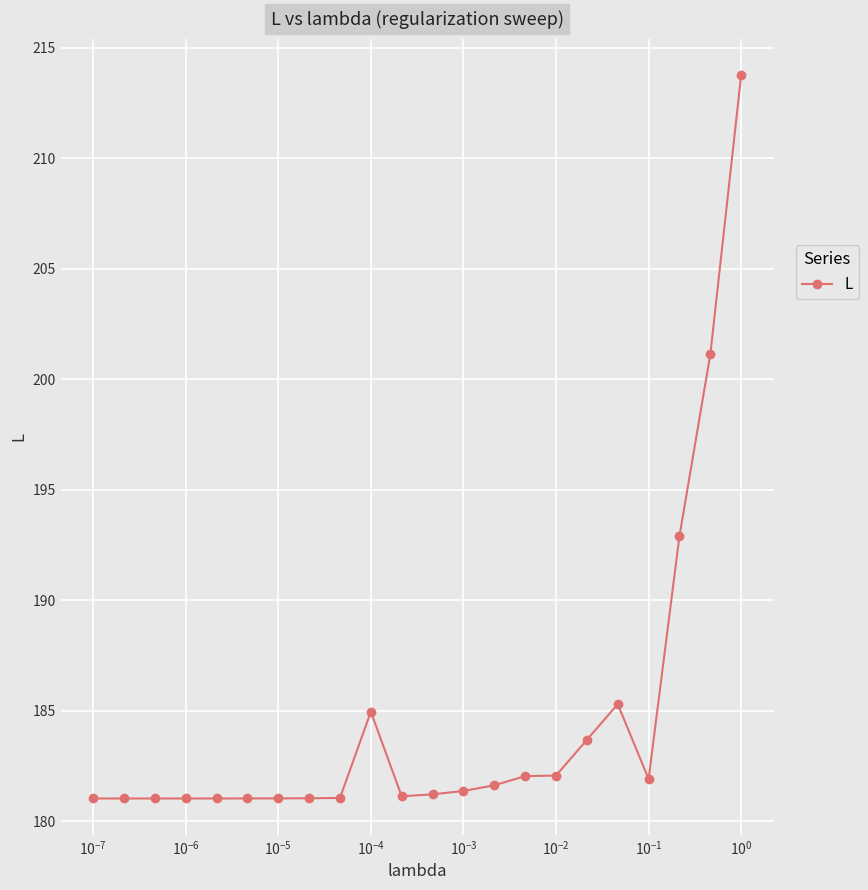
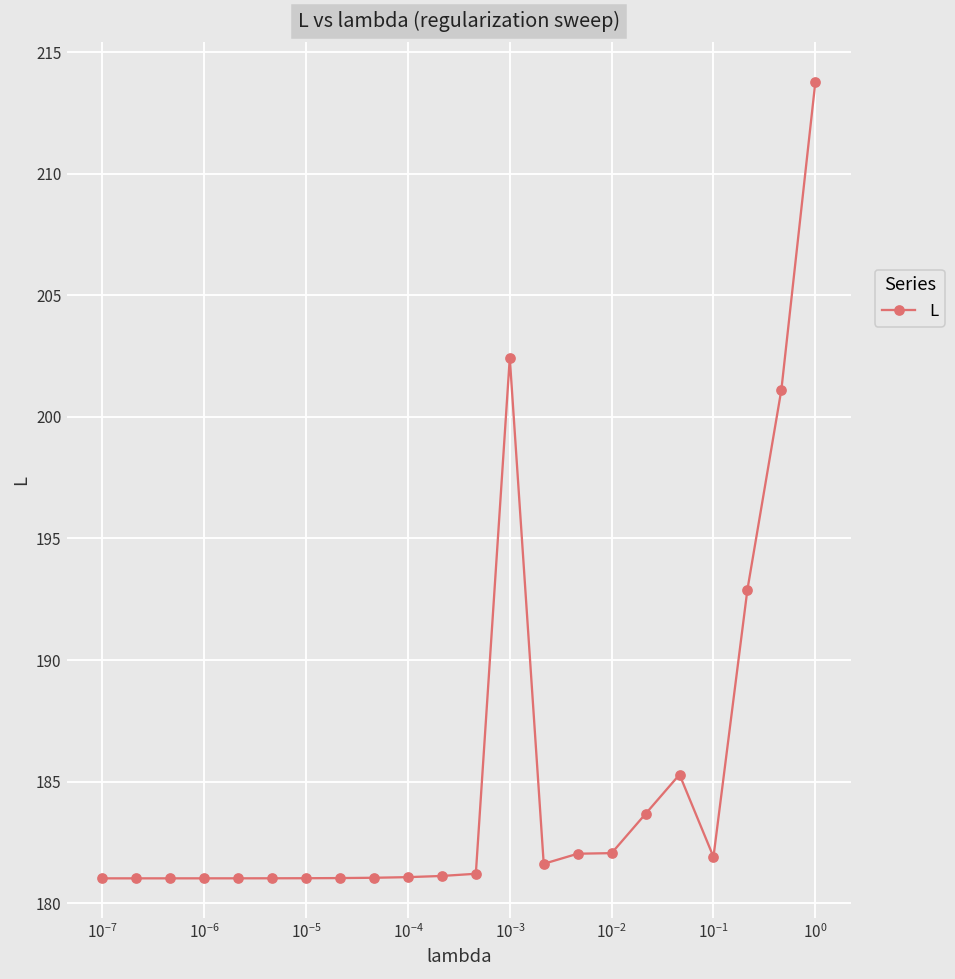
10^-4: 184.9 -> 181.1
10^-3: 181.4 -> 202.4
